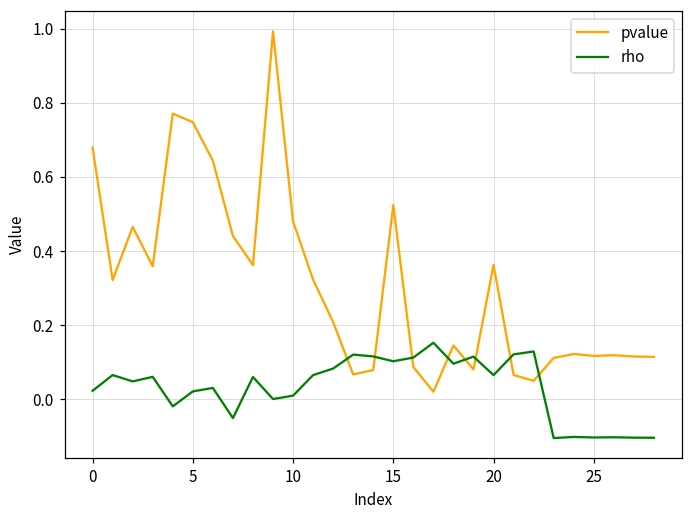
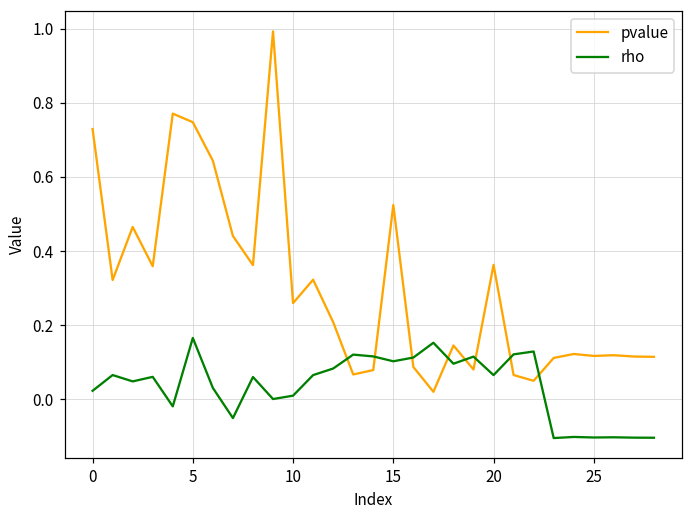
pvalue, 0: 0.68 -> 0.73
rho, 5: 0.02 -> 0.17
pvalue, 10: 0.48 -> 0.26
